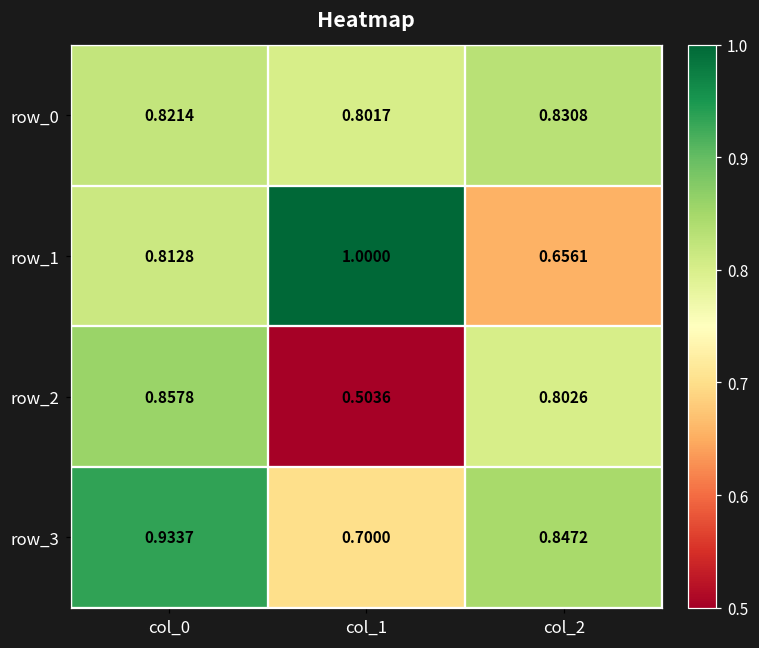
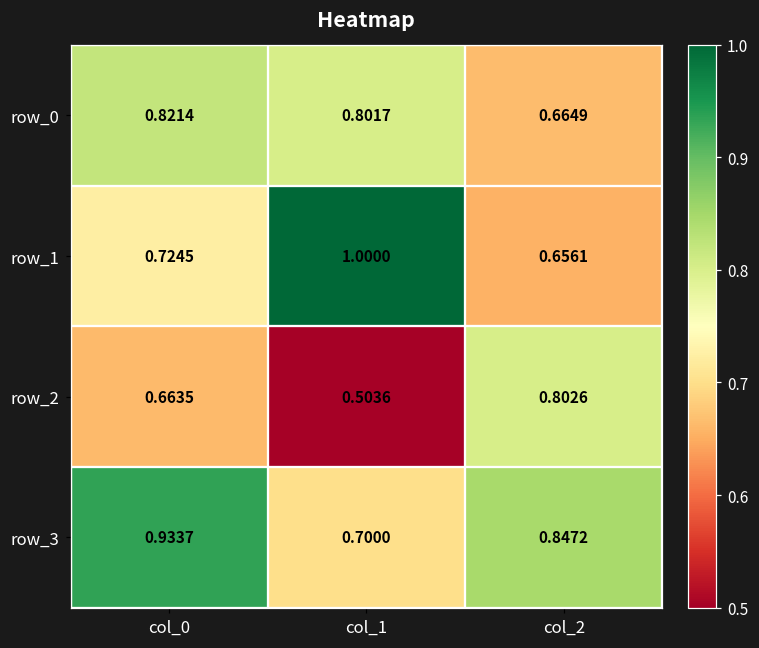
row_0, col_2: 0.8308 -> 0.6649
row_1, col_0: 0.8128 -> 0.7245
row_2, col_0: 0.8578 -> 0.6635
